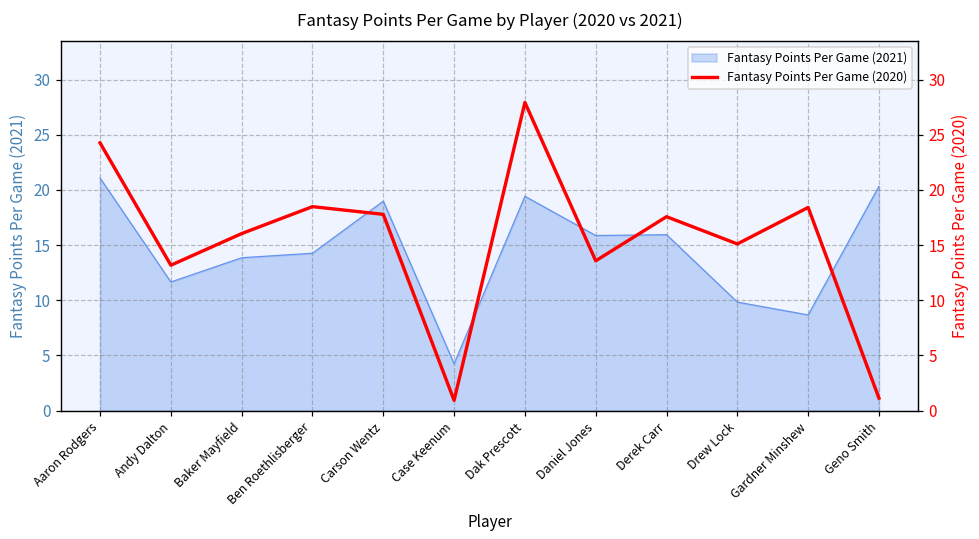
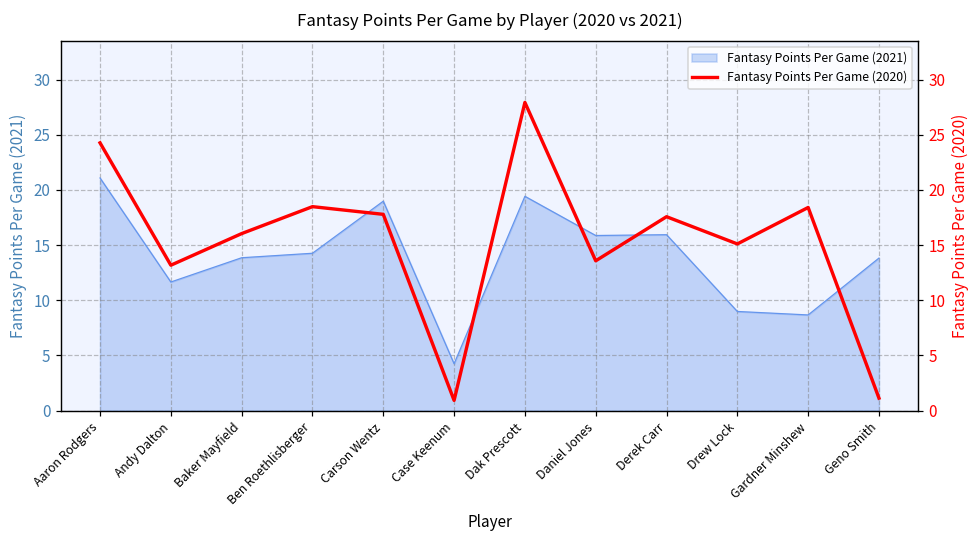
Fantasy Points Per Game (2021), Drew Lock: 9.8 -> 9.0
Fantasy Points Per Game (2021), Geno Smith: 20.3 -> 13.8
